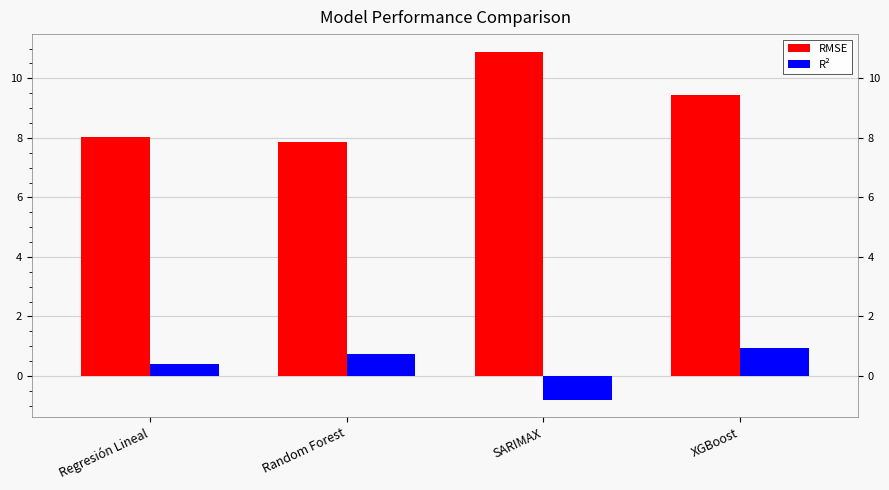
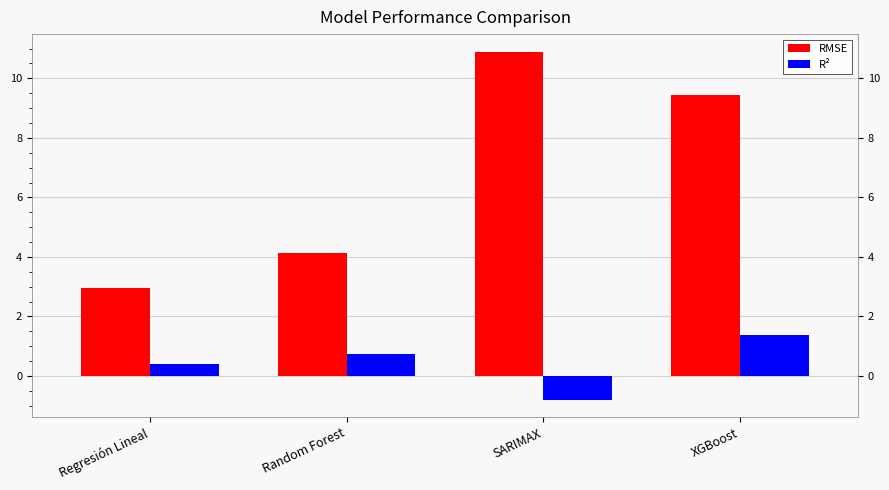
RMSE, Regresión Lineal: 8.0 -> 3.0
RMSE, Random Forest: 7.9 -> 4.1
R², XGBoost: 0.9 -> 1.4
